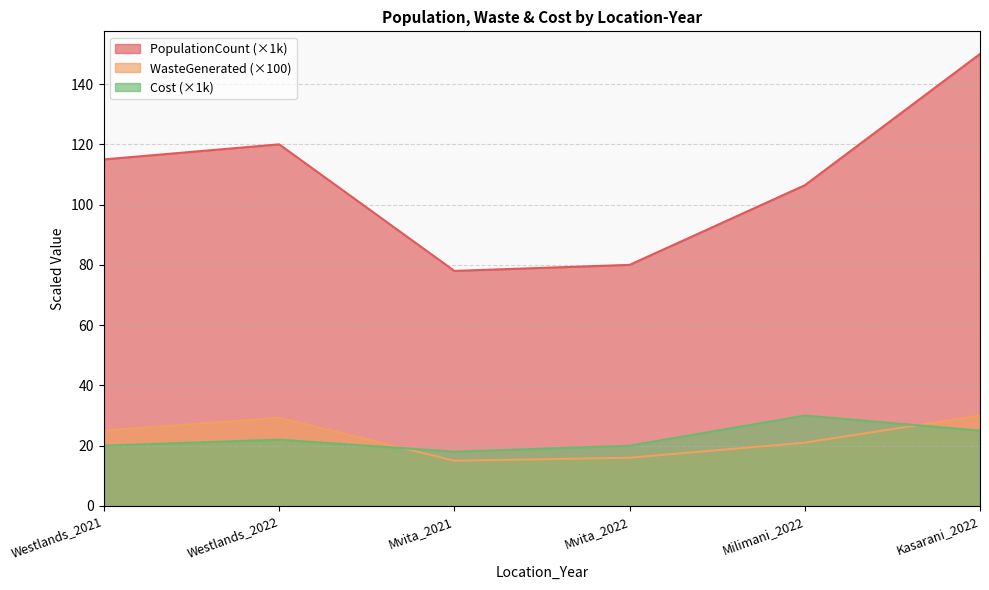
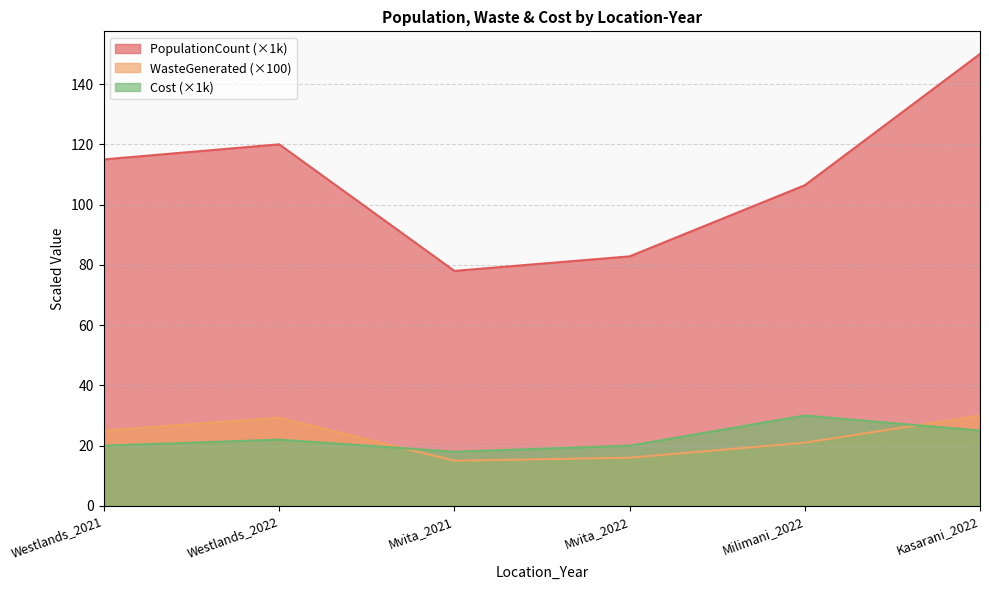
PopulationCount (×1k), Mvita_2022: 80 -> 83
